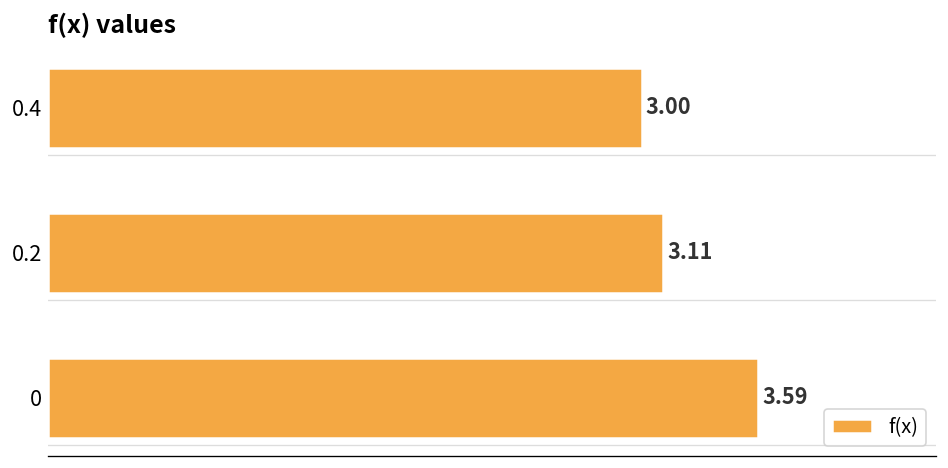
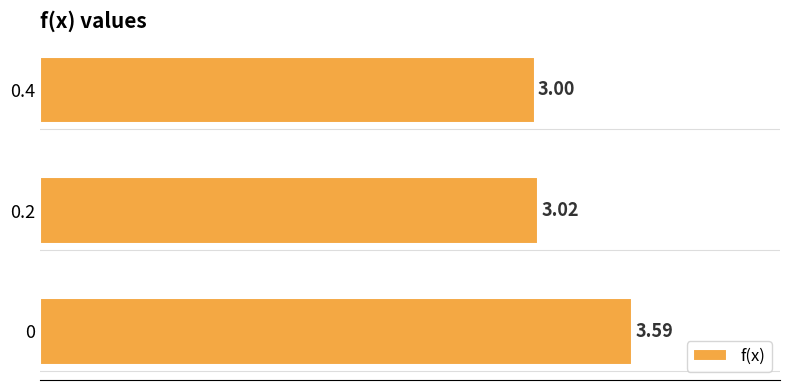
0.2: 3.11 -> 3.02
